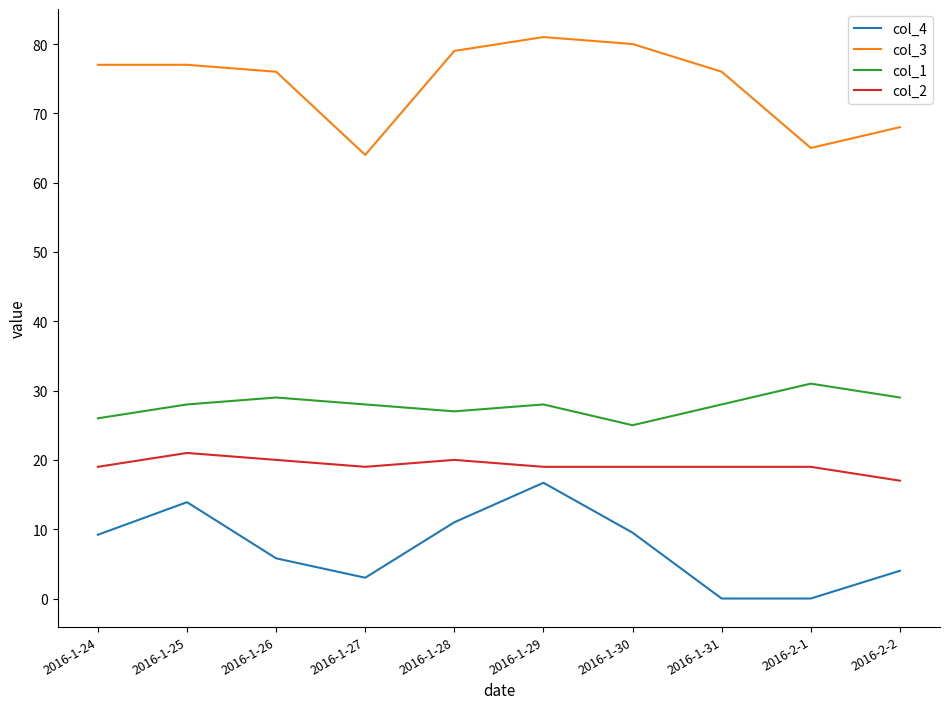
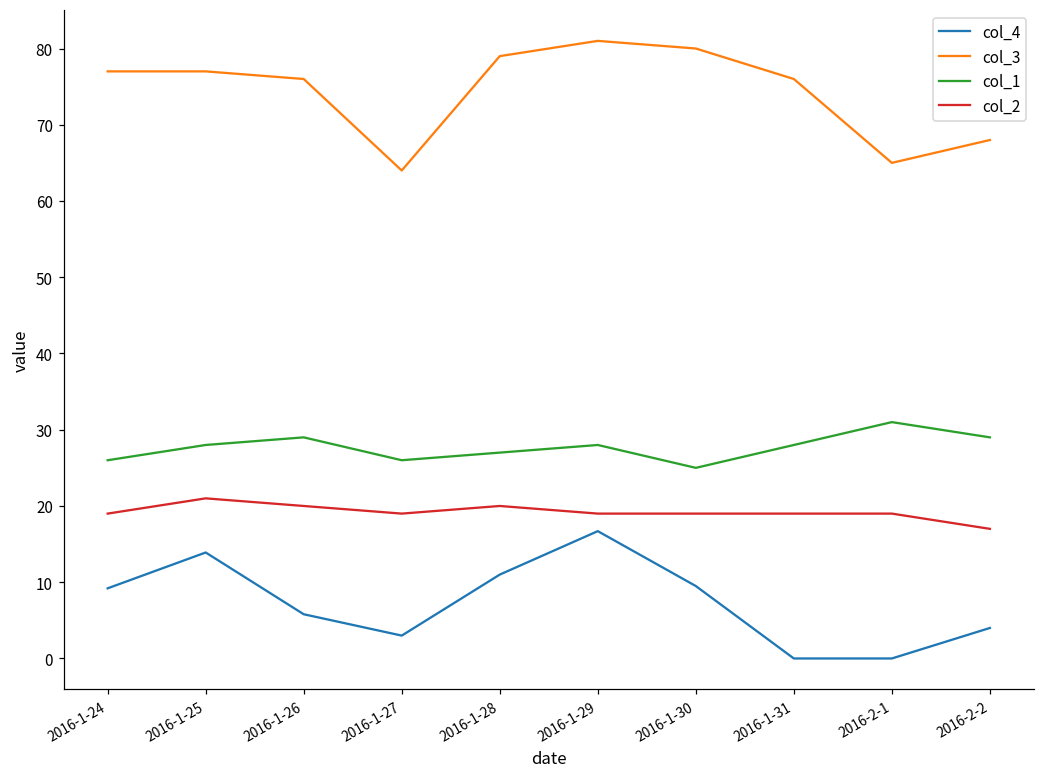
col_1, 2016-1-27: 28 -> 26
